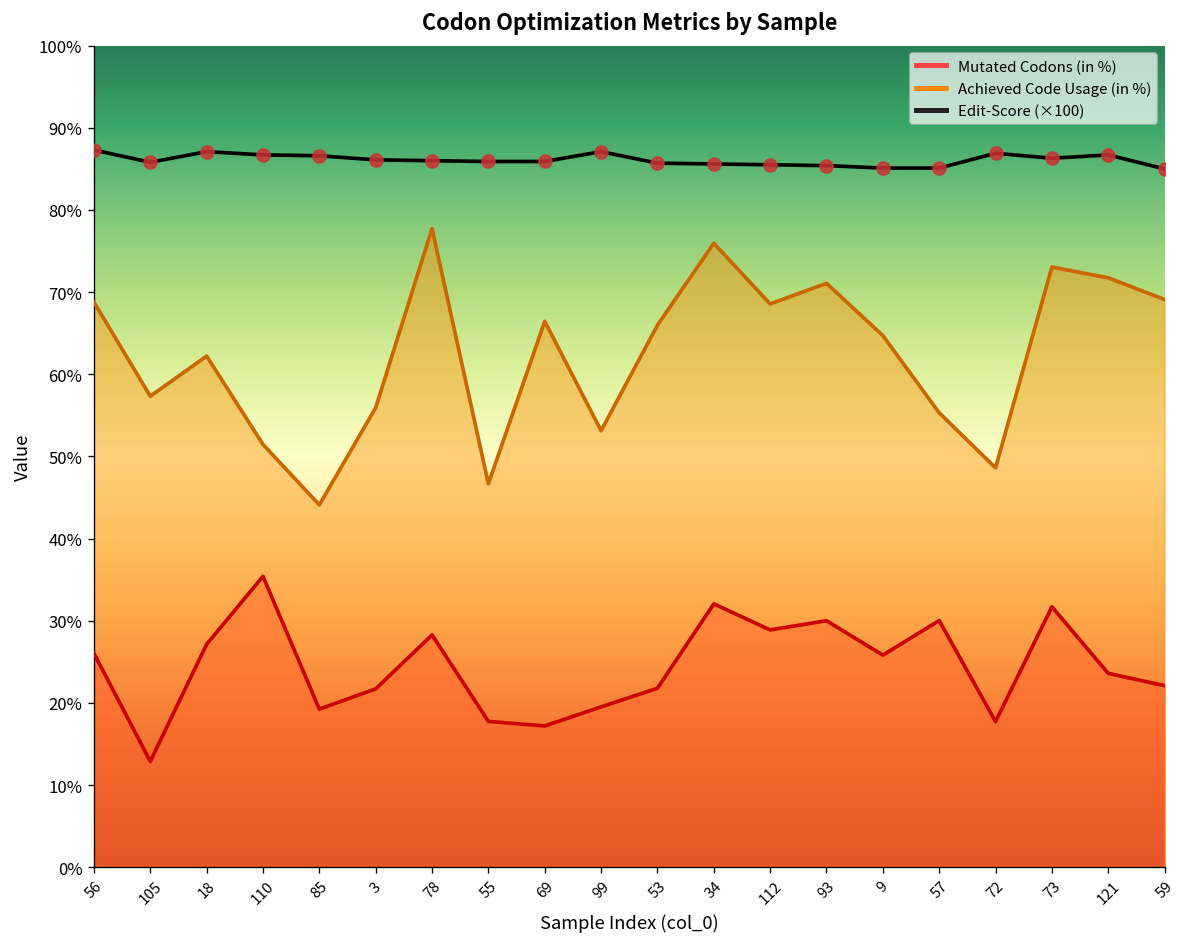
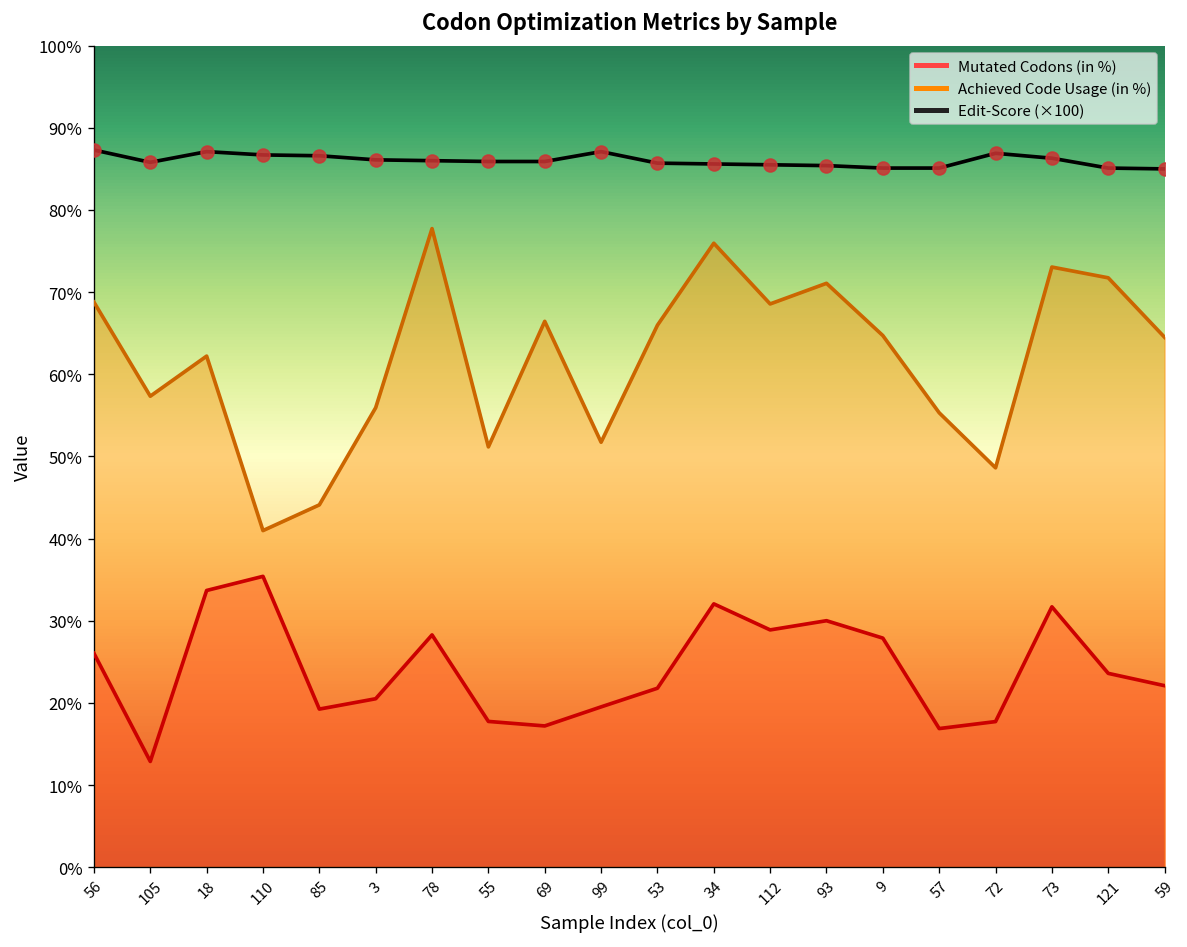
Mutated Codons (in %), 18: 27% -> 34%
Achieved Code Usage (in %), 110: 51% -> 41%
Mutated Codons (in %), 3: 22% -> 21%
Achieved Code Usage (in %), 55: 47% -> 51%
Achieved Code Usage (in %), 99: 53% -> 52%
Mutated Codons (in %), 9: 26% -> 28%
Mutated Codons (in %), 57: 30% -> 17%
Edit-Score (×100), 121: 87% -> 85%
Achieved Code Usage (in %), 59: 69% -> 65%
